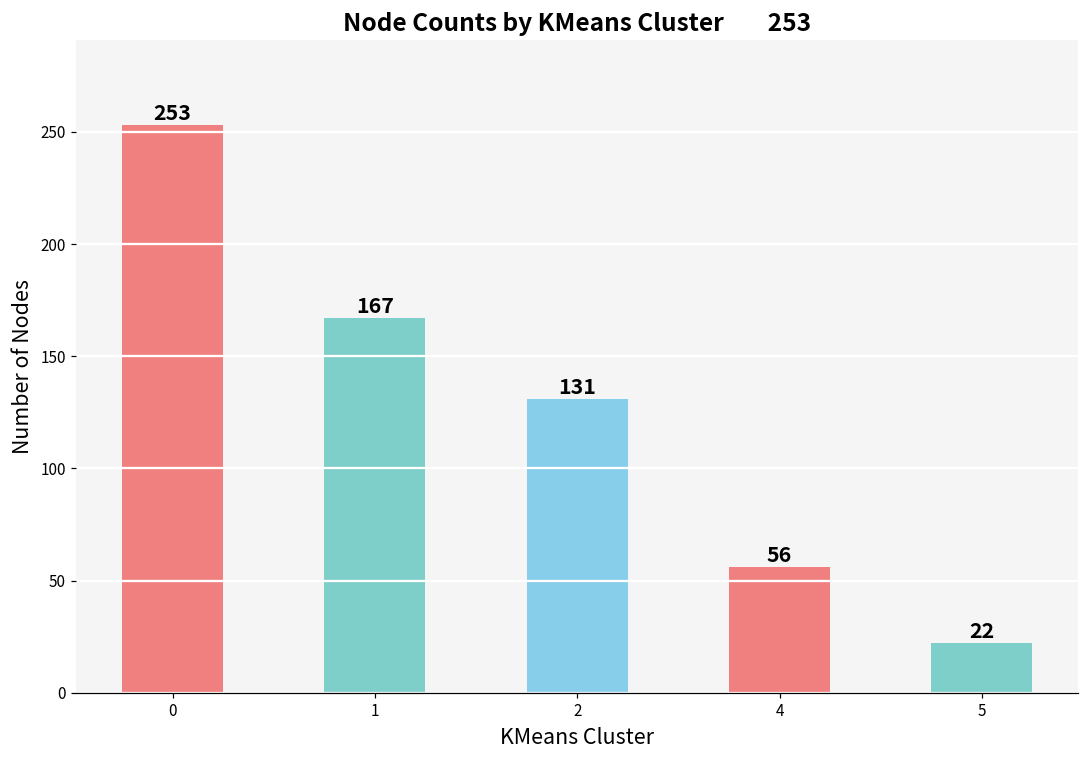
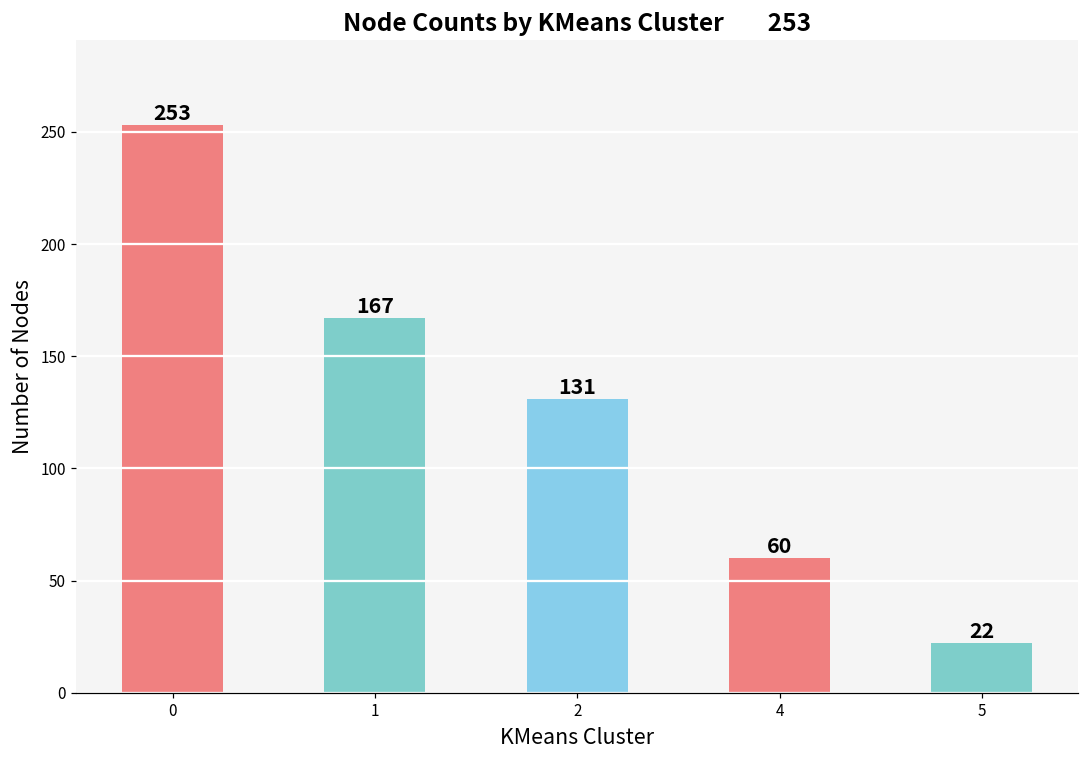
4: 56 -> 60
